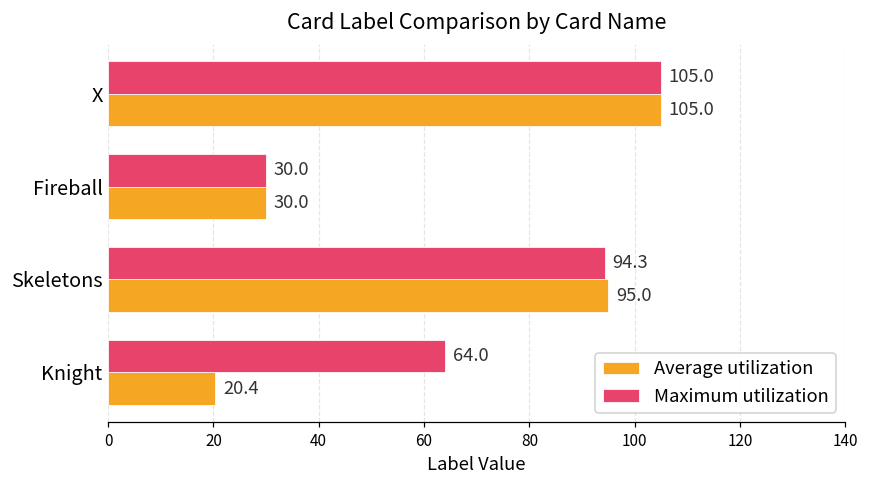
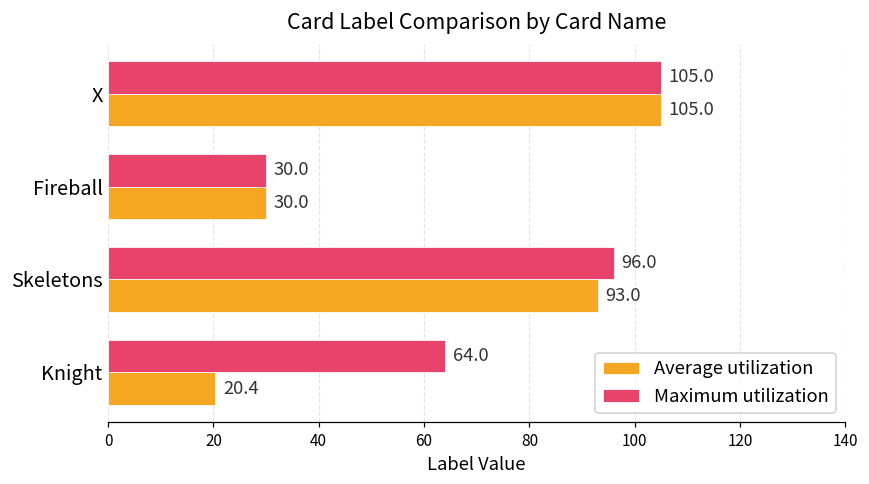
Maximum utilization, Skeletons: 94.3 -> 96.0
Average utilization, Skeletons: 95.0 -> 93.0
